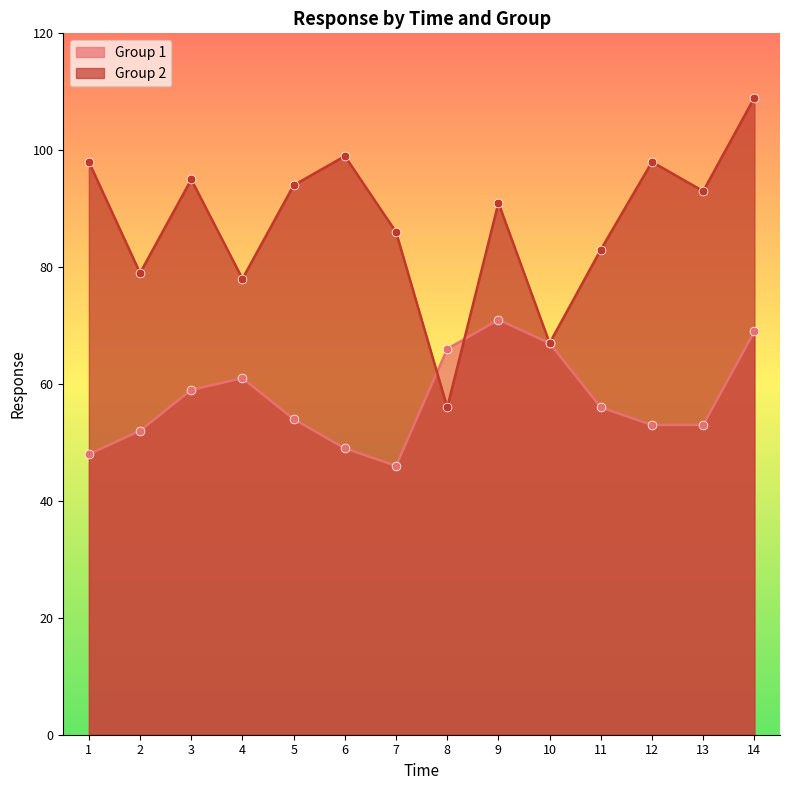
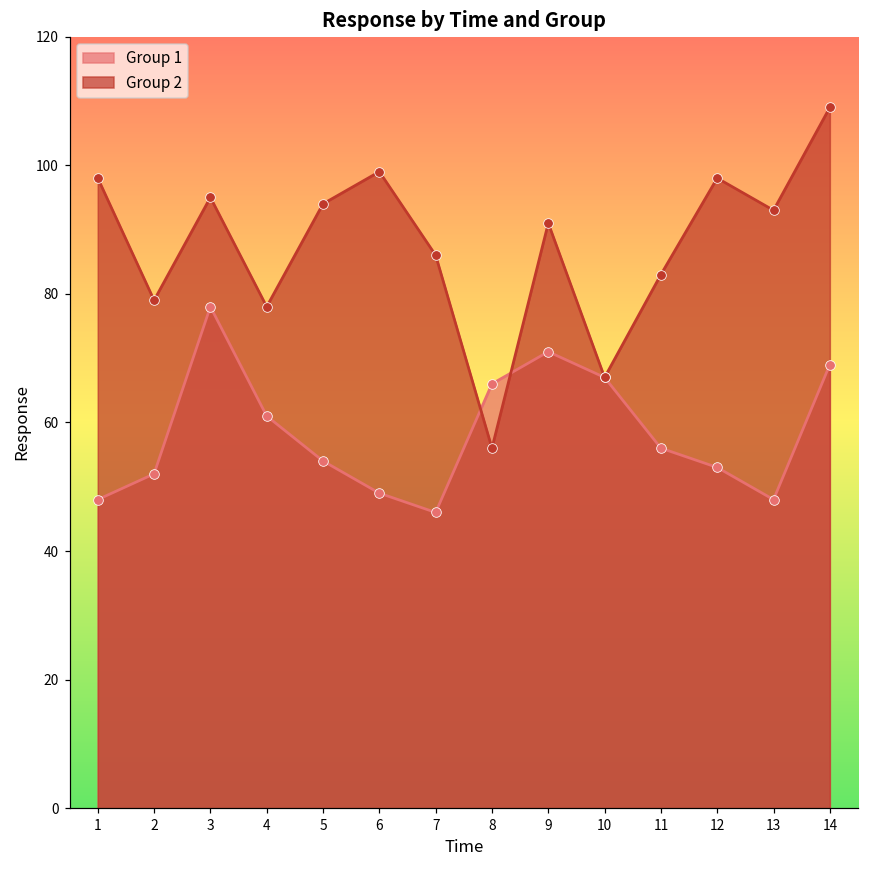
Group 1, 3: 59 -> 78
Group 1, 13: 53 -> 48
